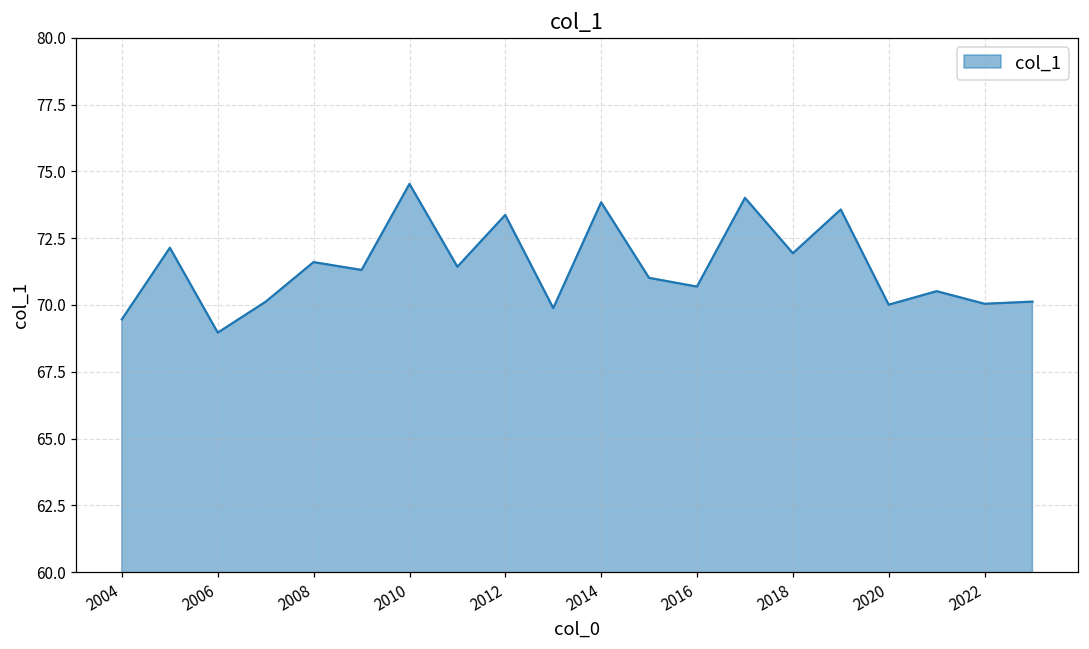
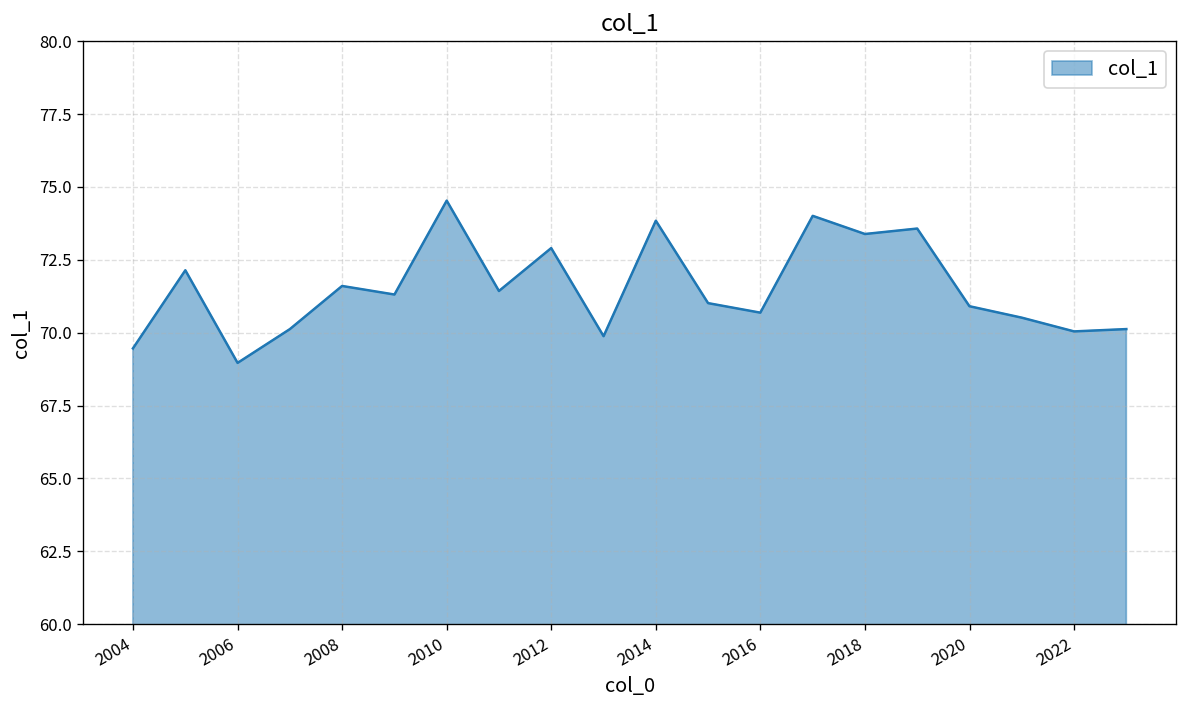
2012: 73.4 -> 72.9
2018: 71.9 -> 73.4
2020: 70.0 -> 70.9
